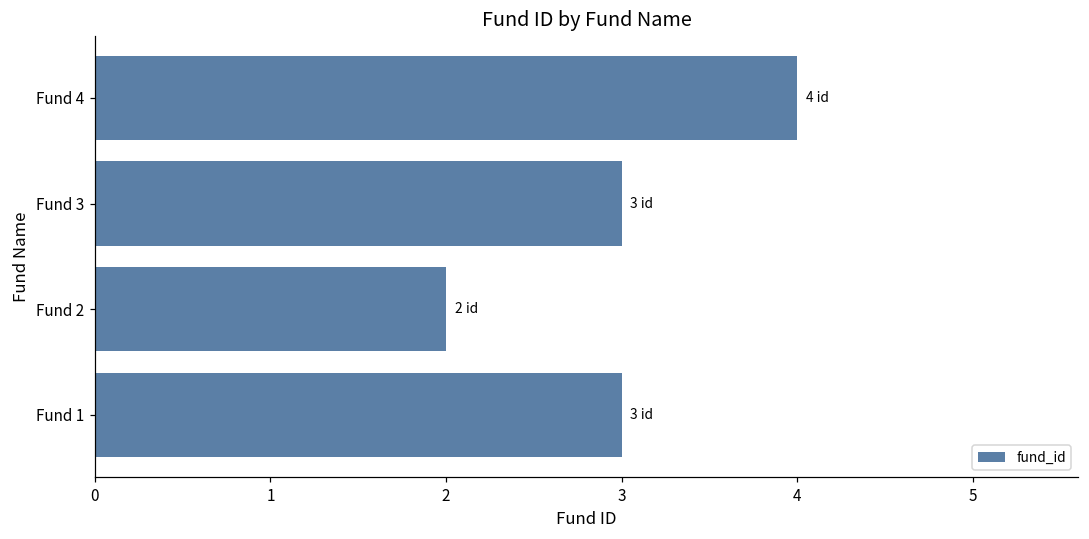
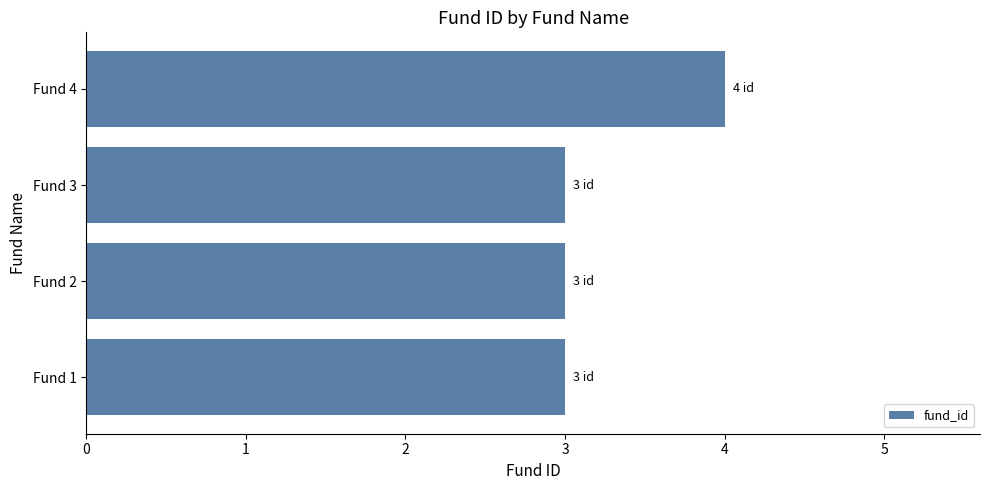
Fund 2: 2 -> 3
